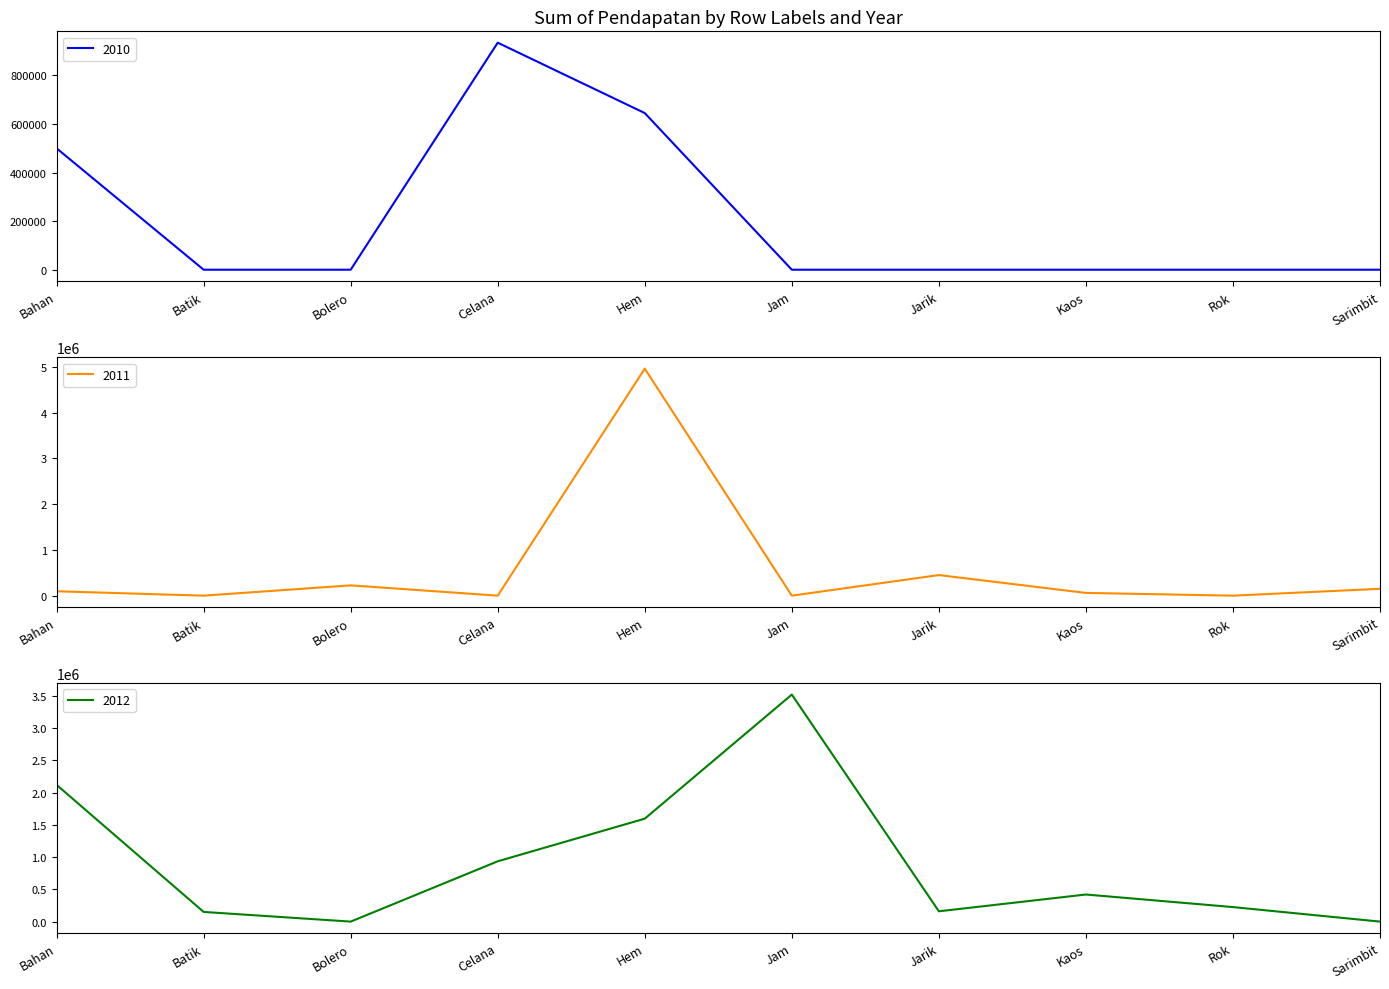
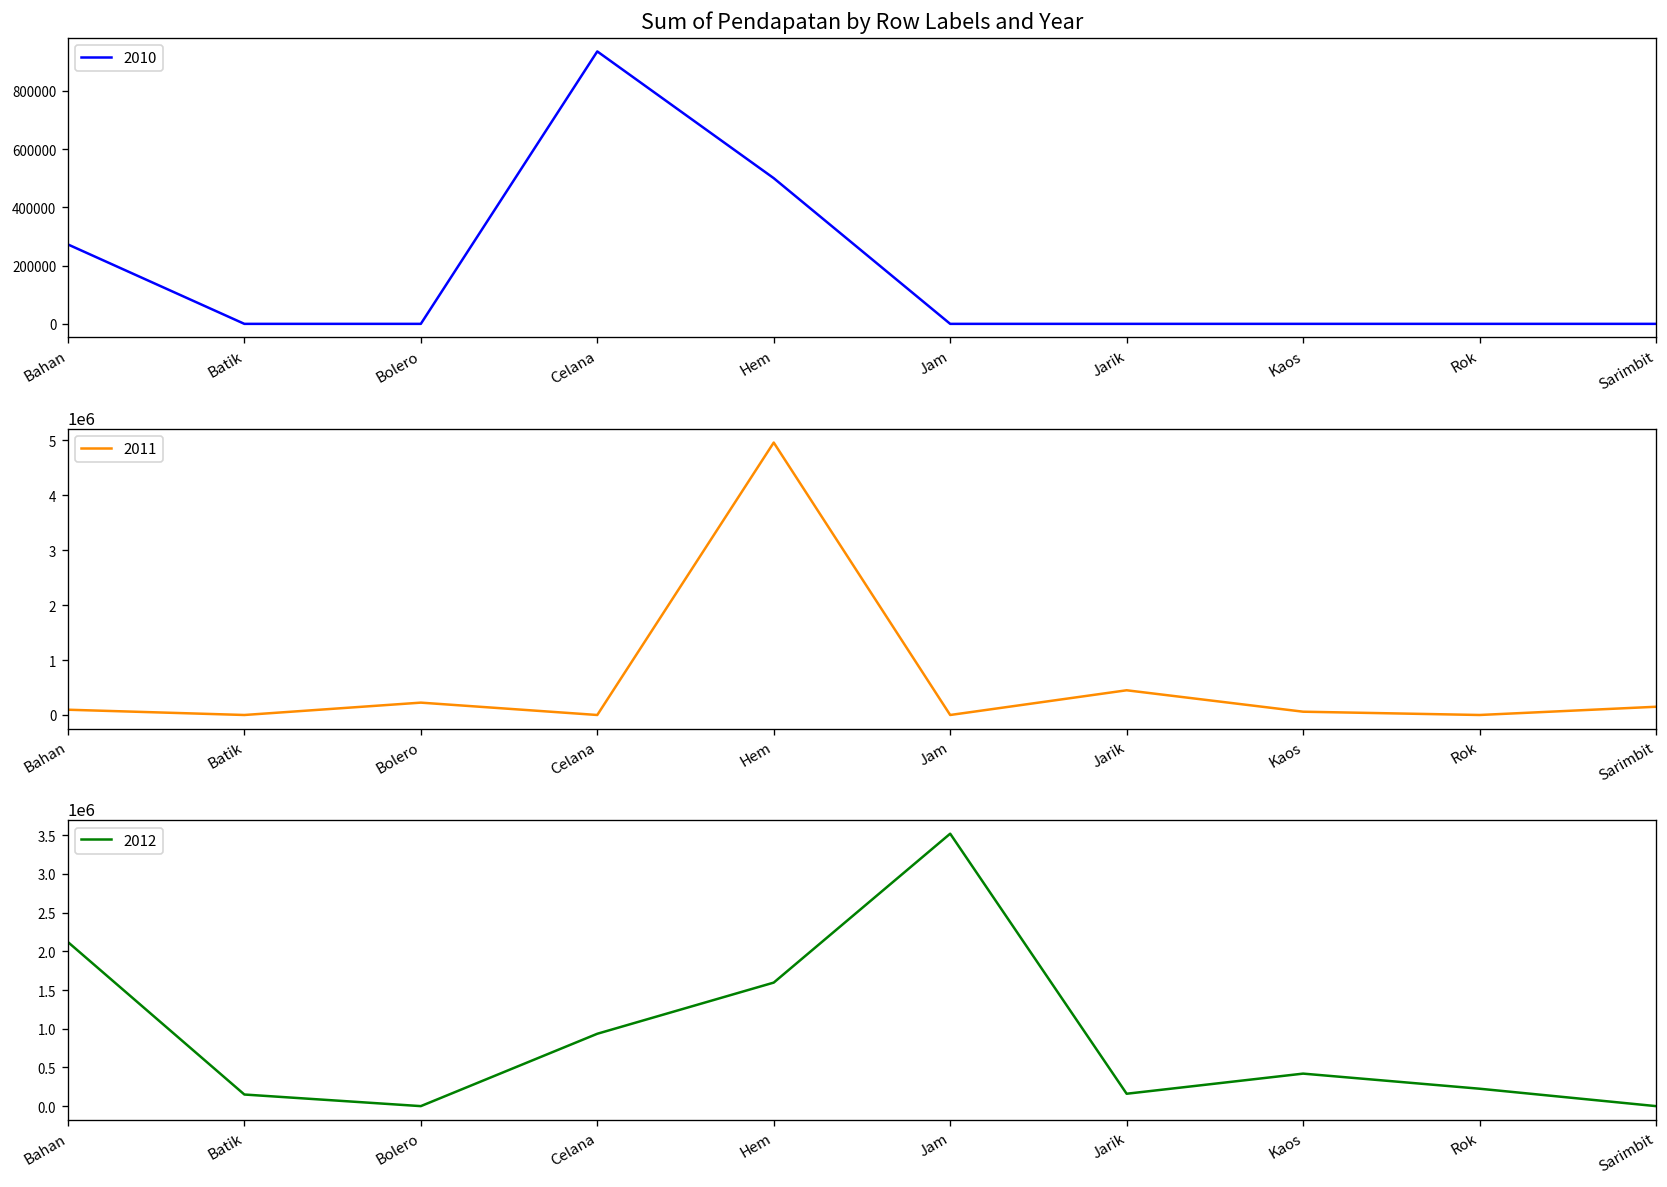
Sum of Pendapatan by Row Labels and Year, Bahan: 500000 -> 270000
Sum of Pendapatan by Row Labels and Year, Hem: 650000 -> 500000
